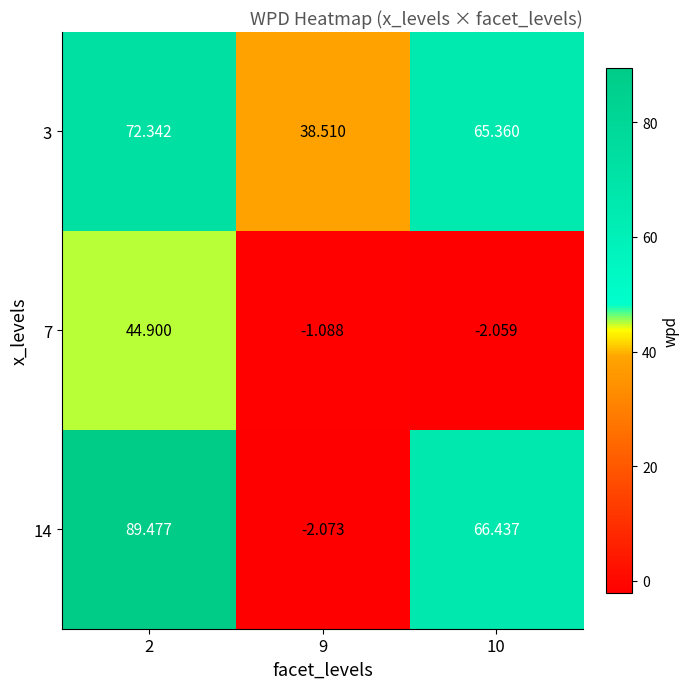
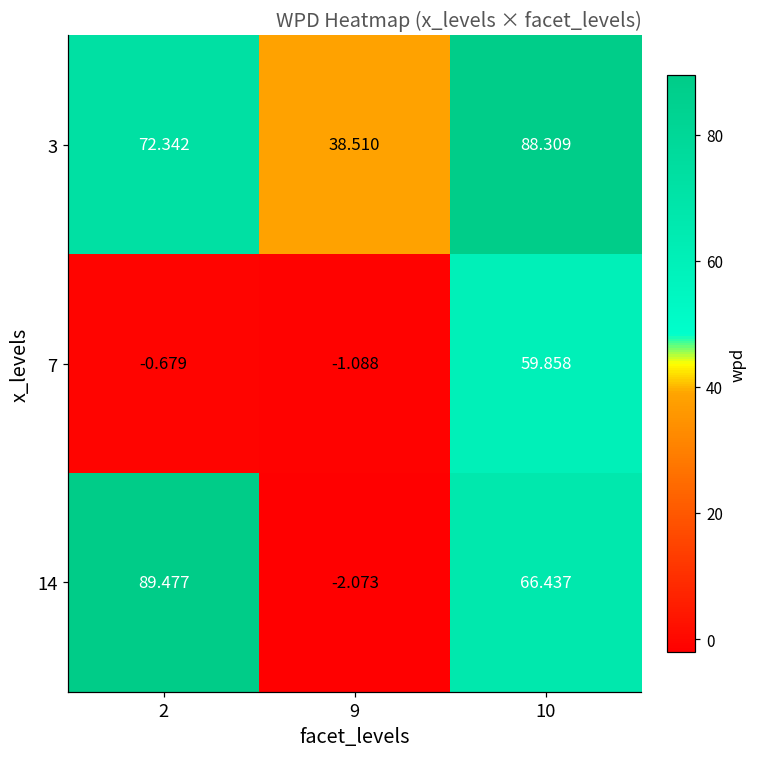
3, 10: 65.360 -> 88.309
7, 2: 44.900 -> -0.679
7, 10: -2.059 -> 59.858
